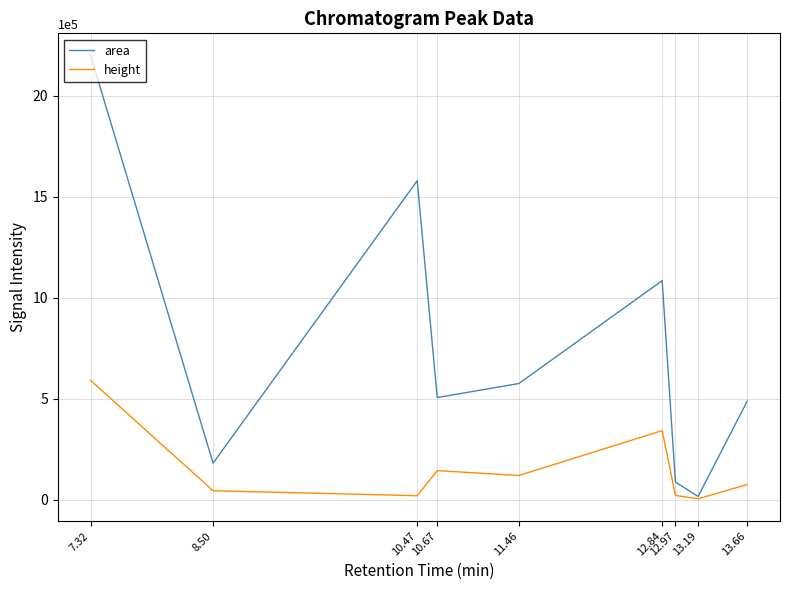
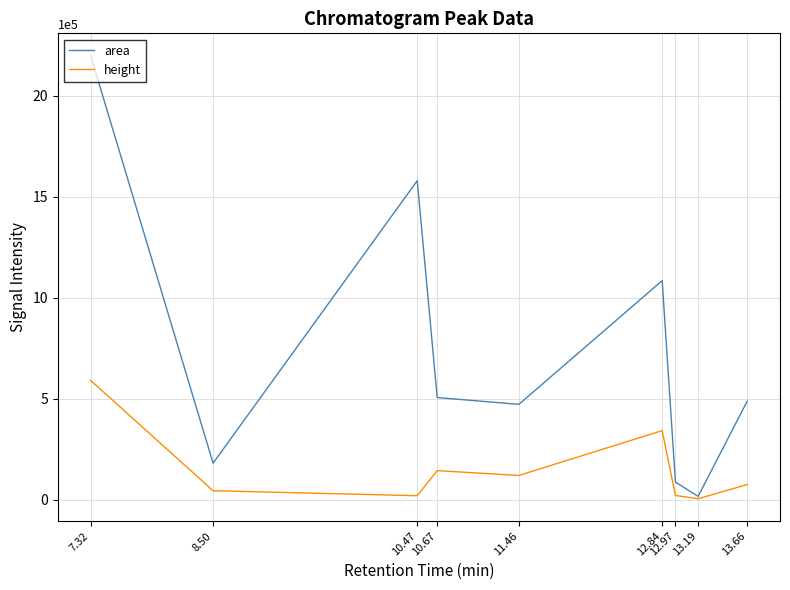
area, 11.46: 580000 -> 470000
